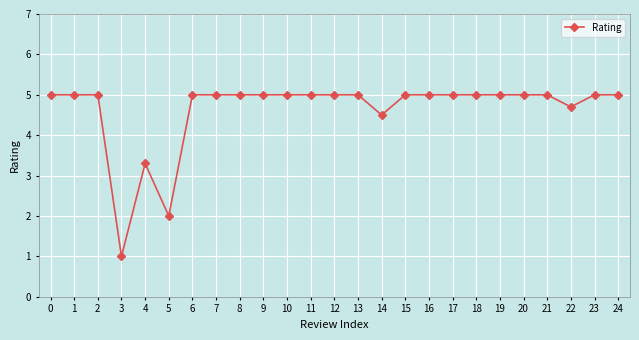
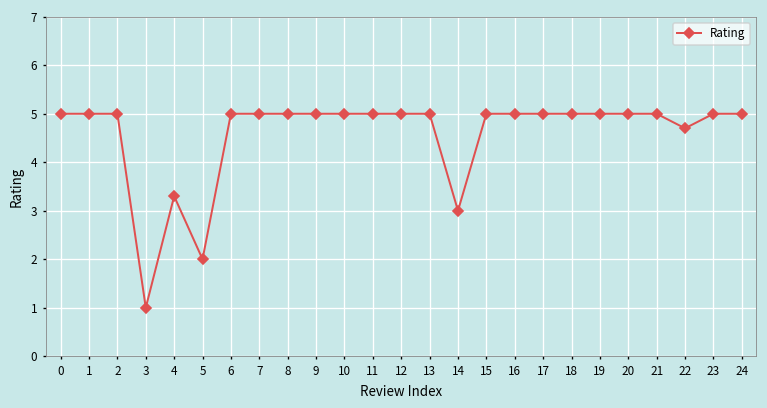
14: 4.5 -> 3.0
